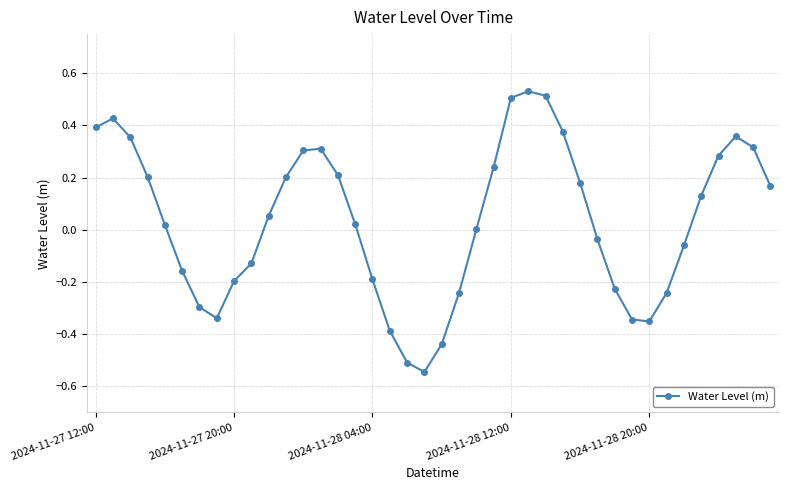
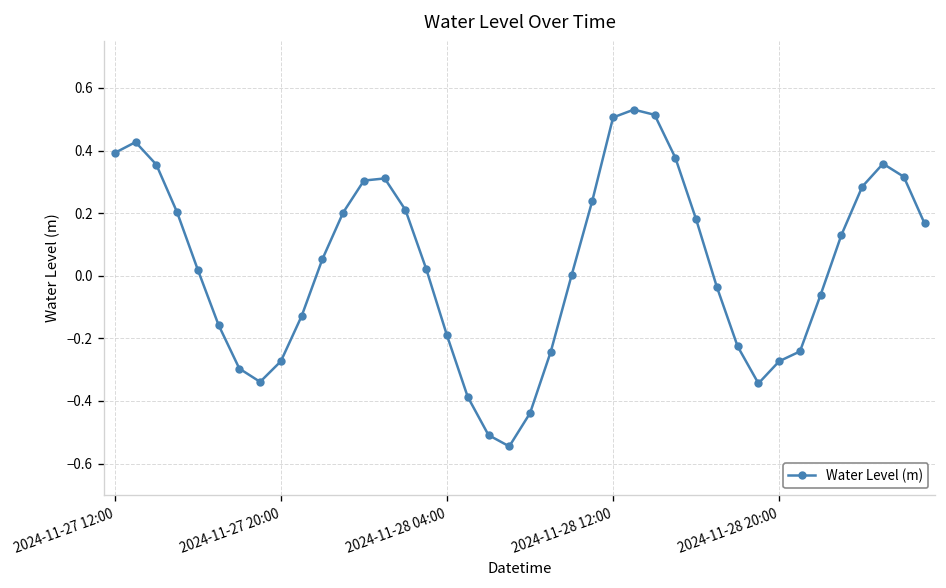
2024-11-27 20:00: -0.20 -> -0.27
2024-11-28 20:00: -0.35 -> -0.27
